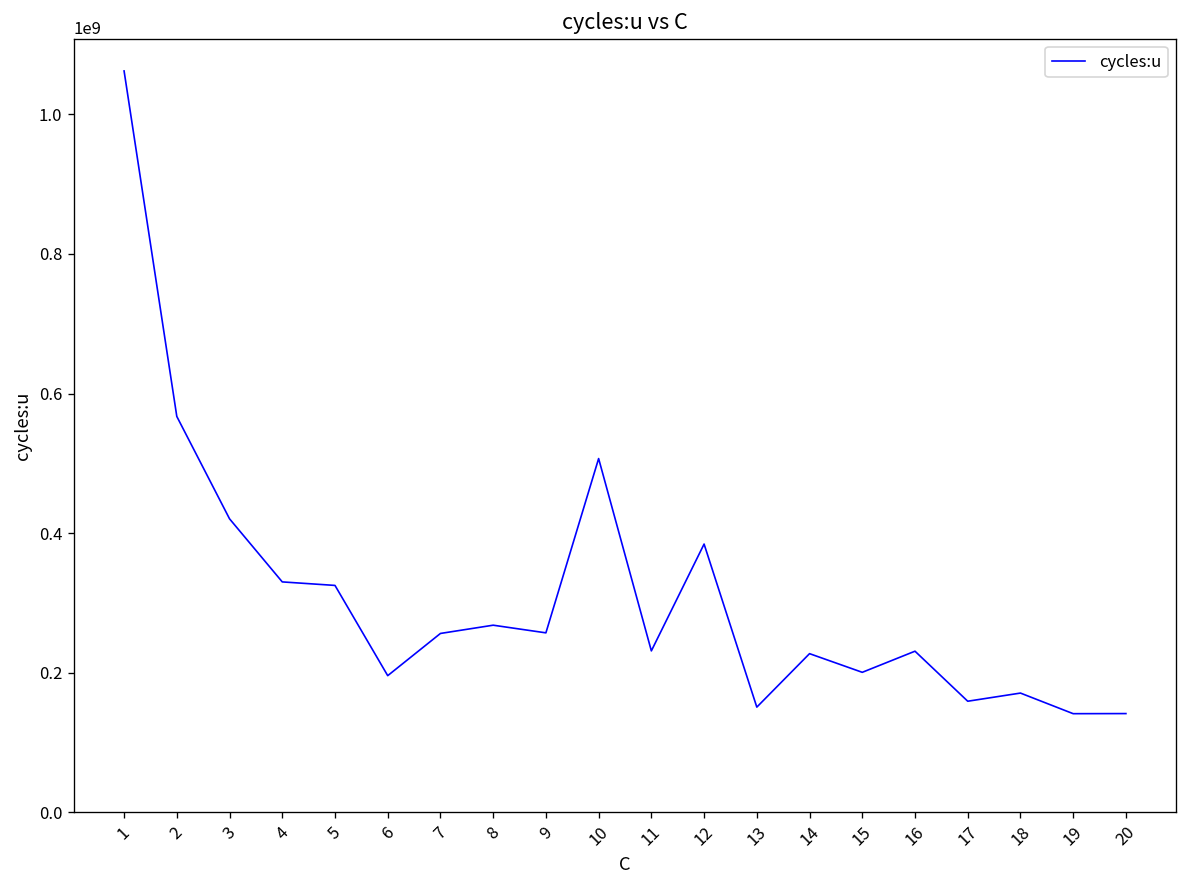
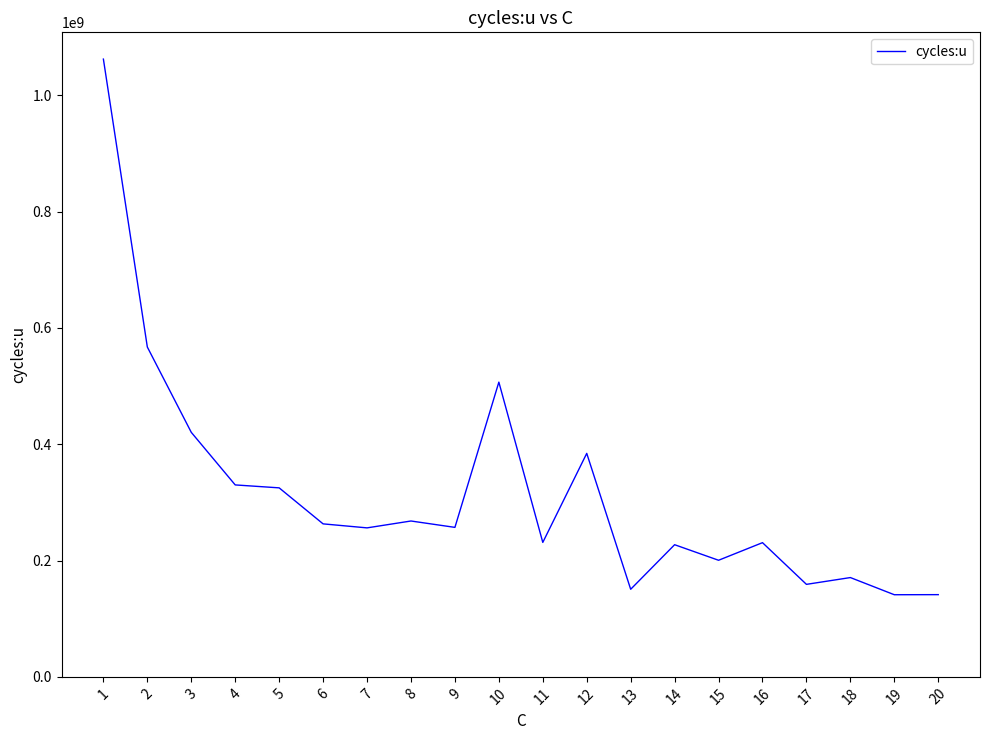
6: 200000000 -> 260000000
